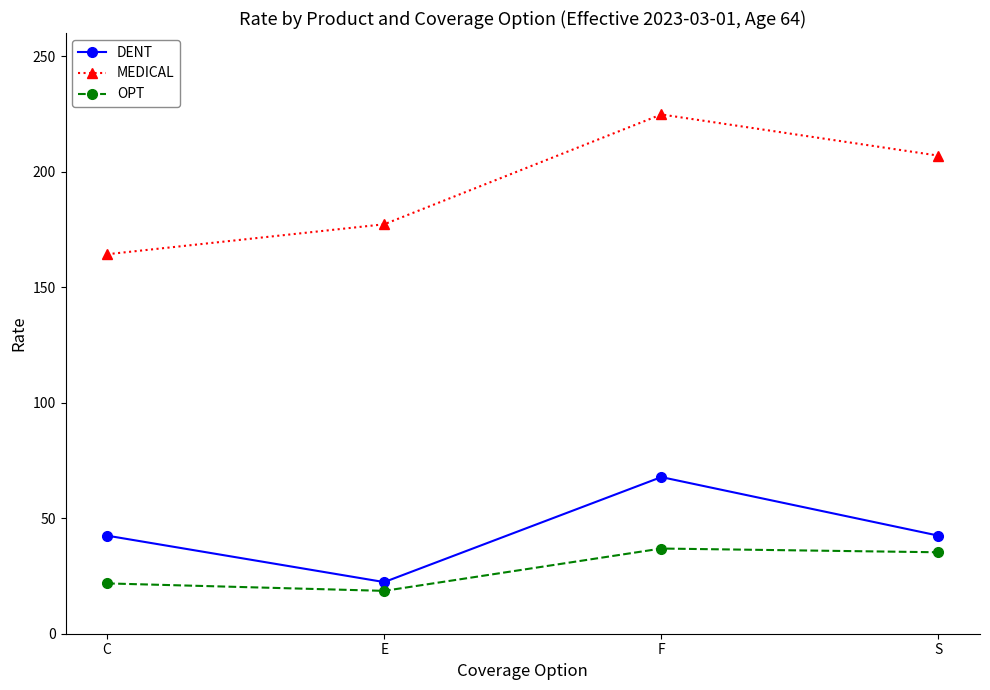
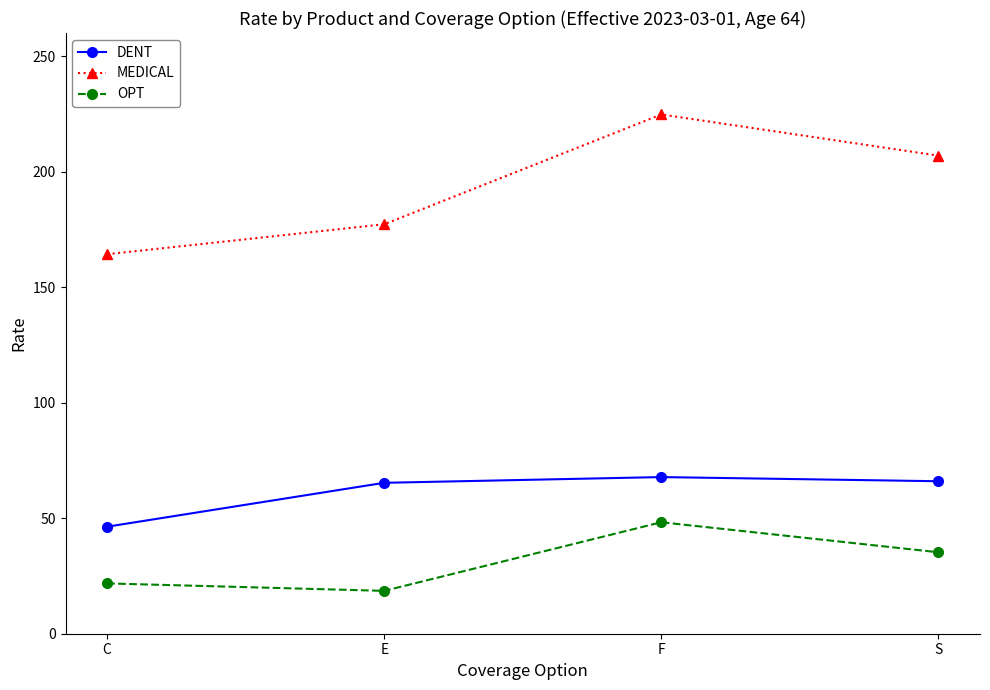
DENT, C: 42 -> 46
DENT, E: 22 -> 65
OPT, F: 37 -> 48
DENT, S: 42 -> 66
